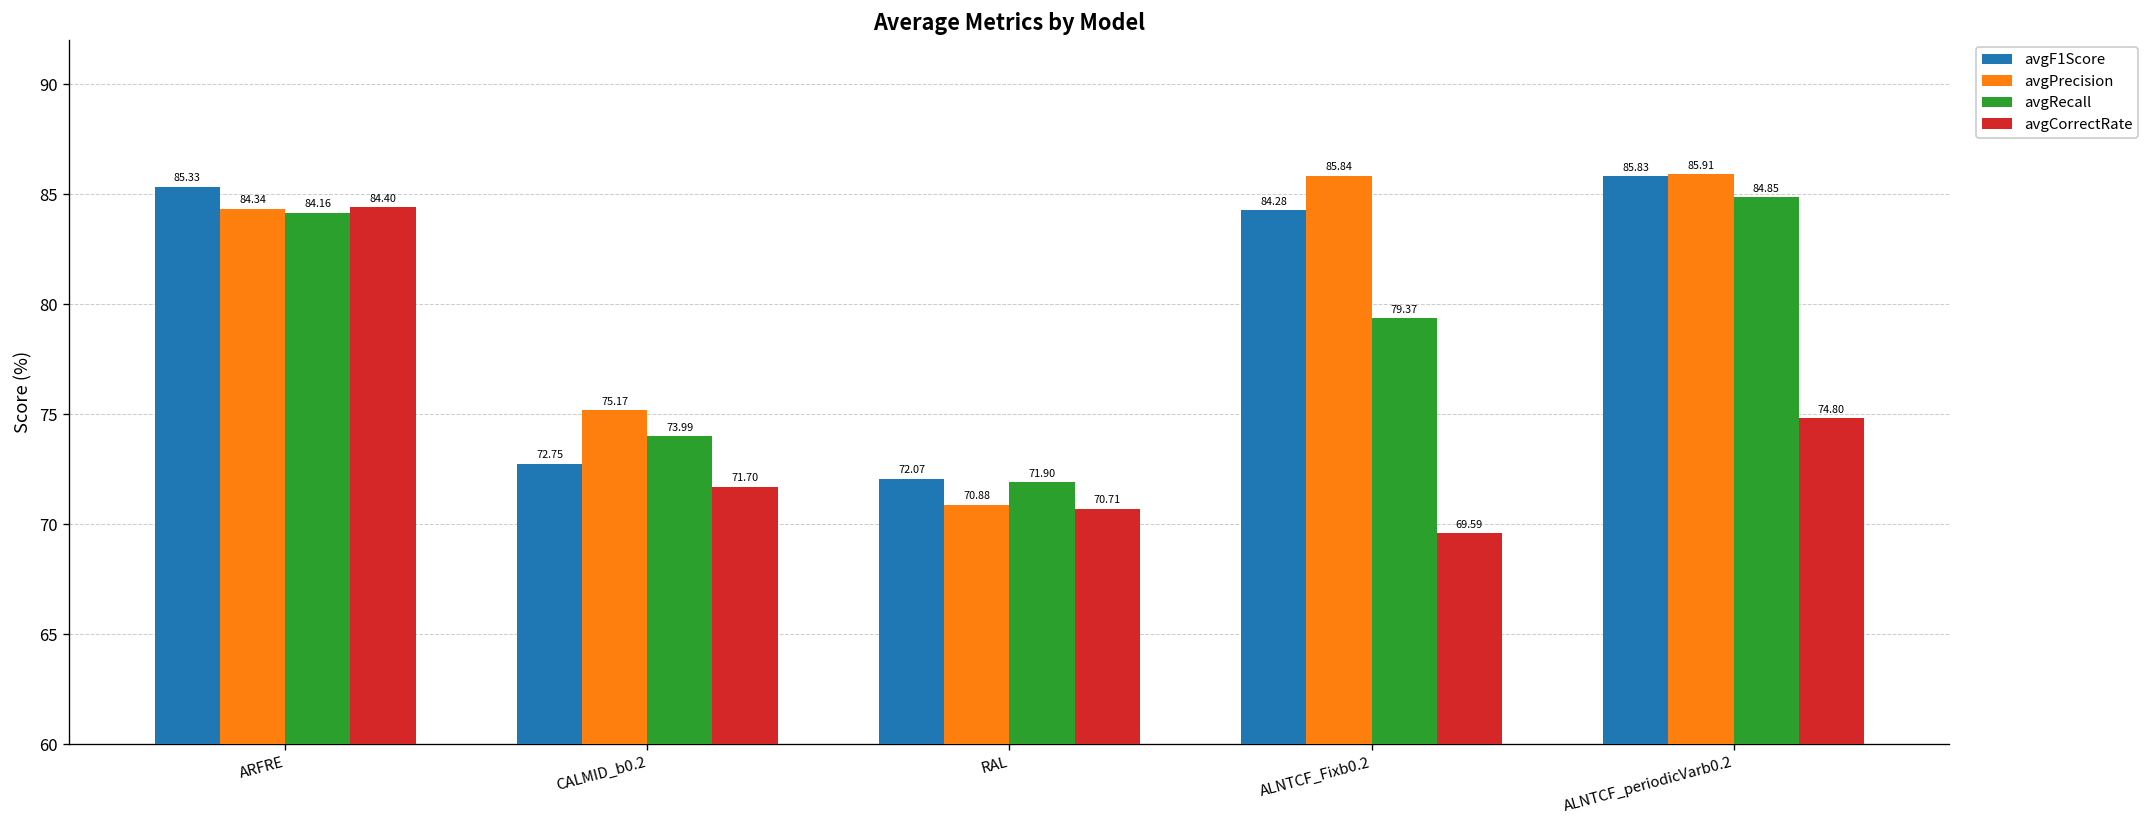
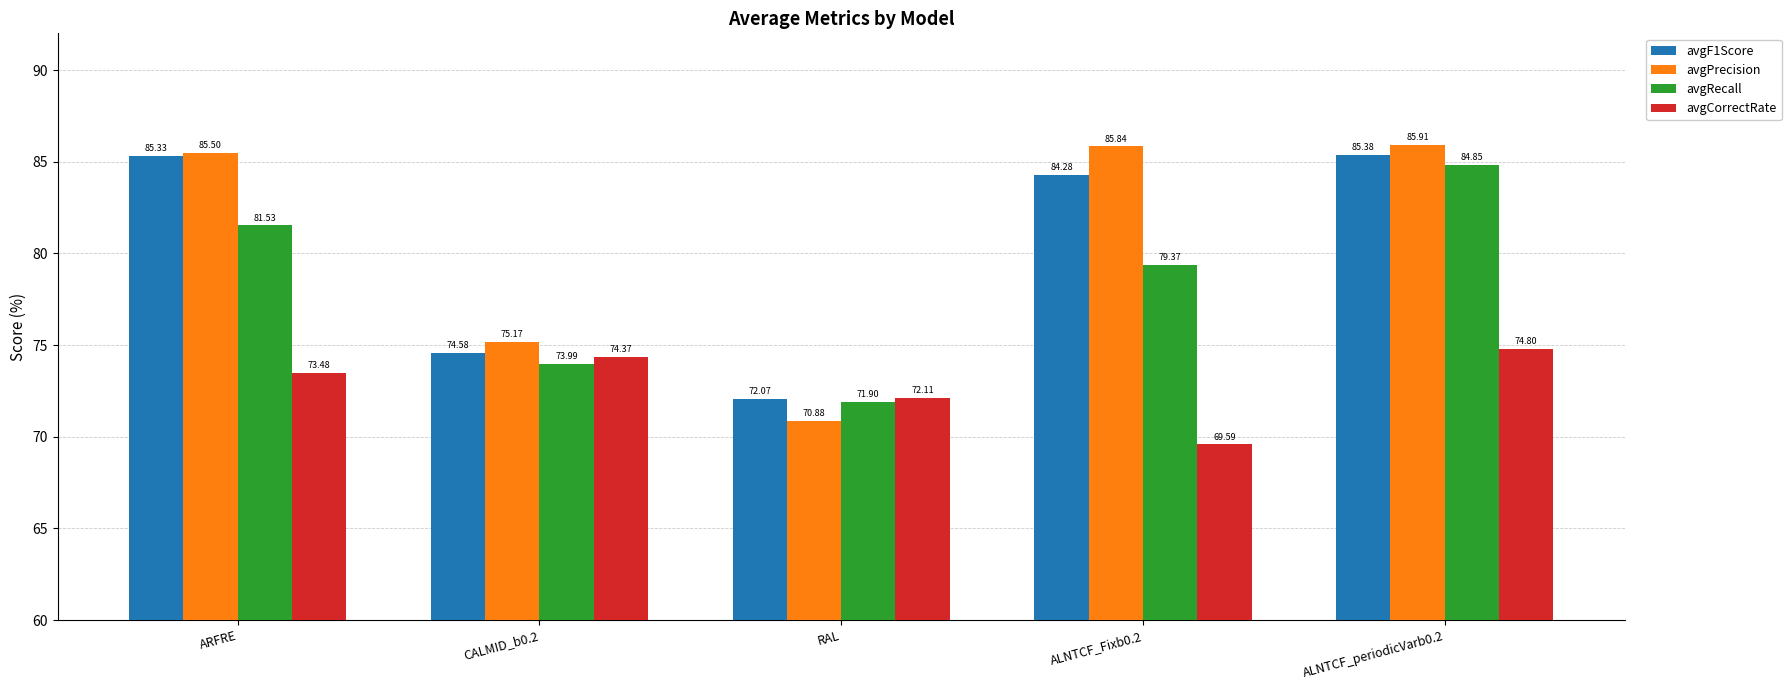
avgPrecision, ARFRE: 84.34 -> 85.50
avgRecall, ARFRE: 84.16 -> 81.53
avgCorrectRate, ARFRE: 84.40 -> 73.48
avgF1Score, CALMID_b0.2: 72.75 -> 74.58
avgCorrectRate, CALMID_b0.2: 71.70 -> 74.37
avgCorrectRate, RAL: 70.71 -> 72.11
avgF1Score, ALNTCF_periodicVarb0.2: 85.83 -> 85.38
